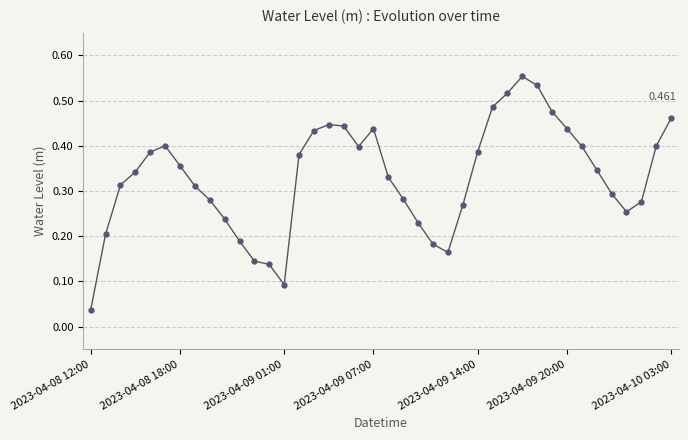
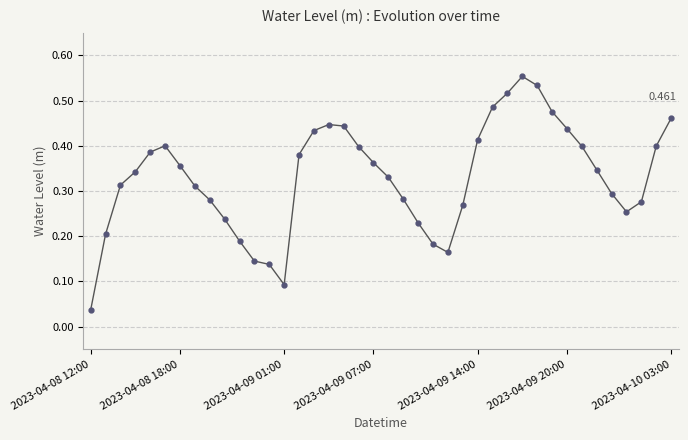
2023-04-09 07:00: 0.44 -> 0.36
2023-04-09 14:00: 0.39 -> 0.41
